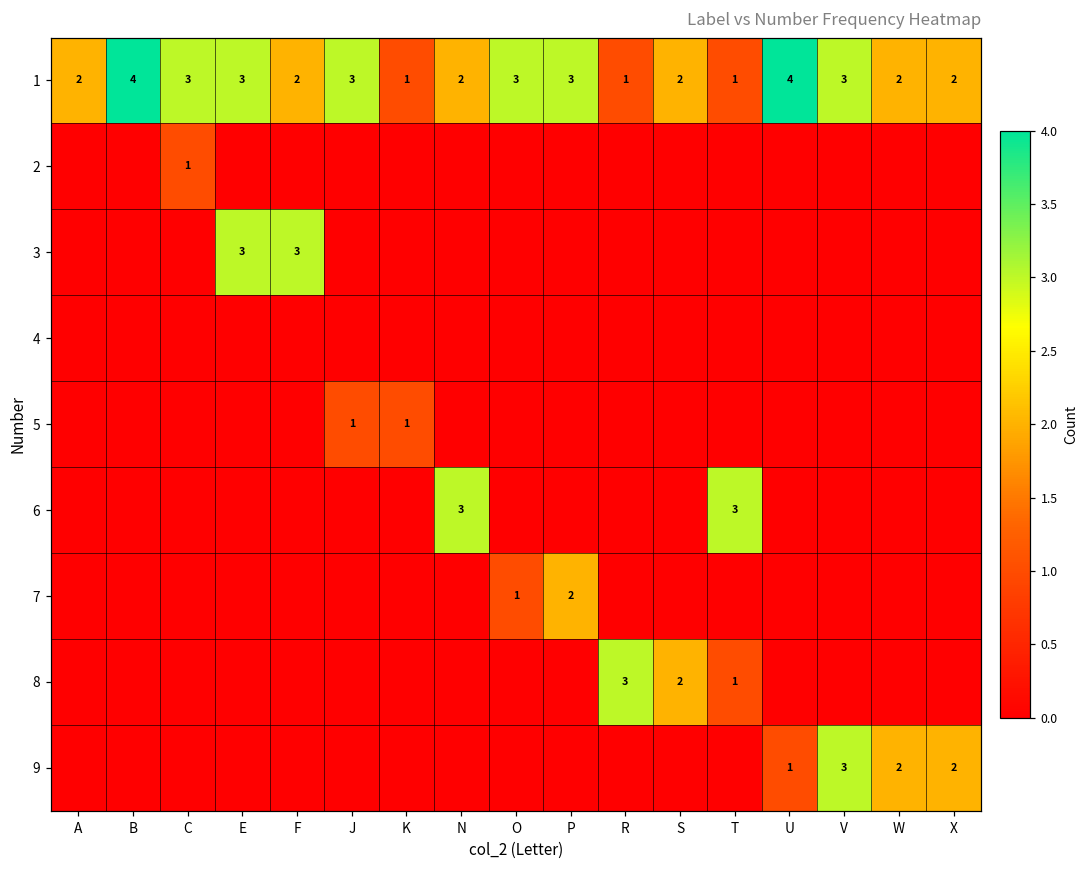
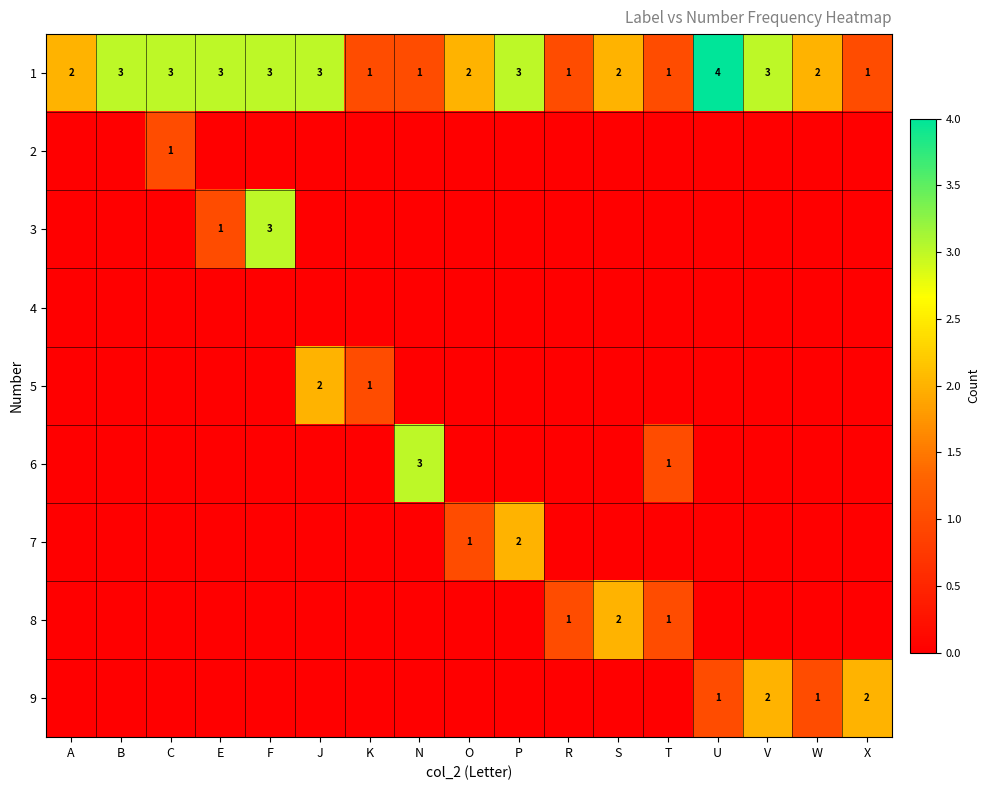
1, B: 4 -> 3
1, F: 2 -> 3
1, N: 2 -> 1
1, O: 3 -> 2
1, X: 2 -> 1
3, E: 3 -> 1
5, J: 1 -> 2
6, T: 3 -> 1
8, R: 3 -> 1
9, V: 3 -> 2
9, W: 2 -> 1
